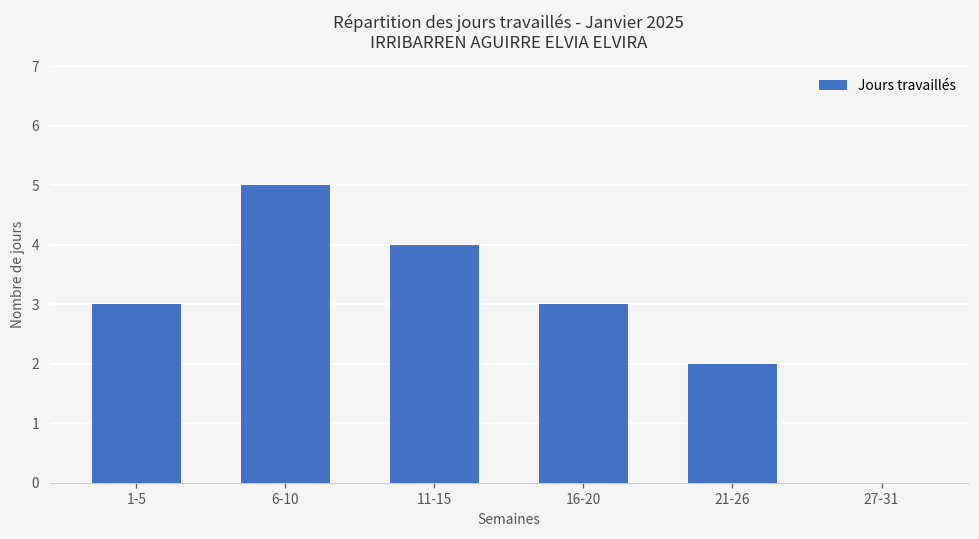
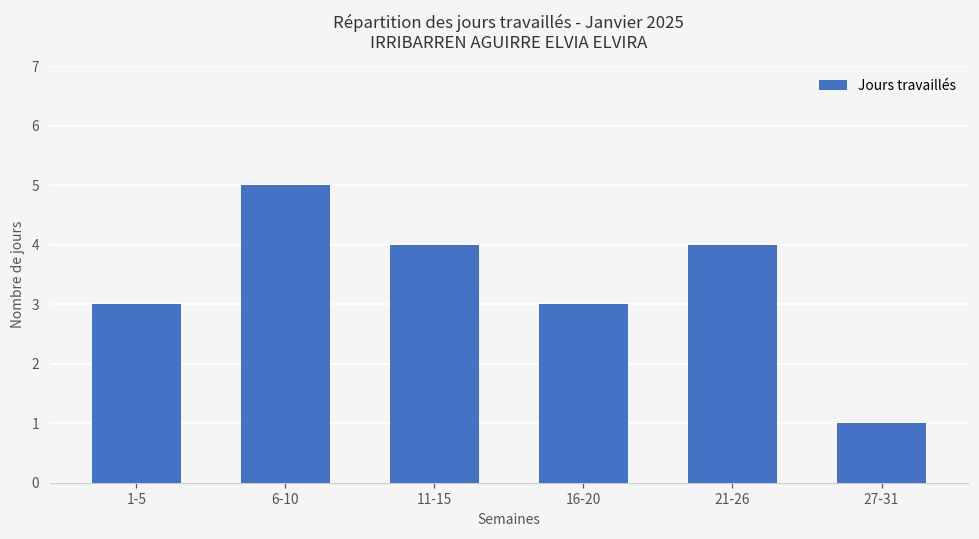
21-26: 2 -> 4
27-31: 0 -> 1
